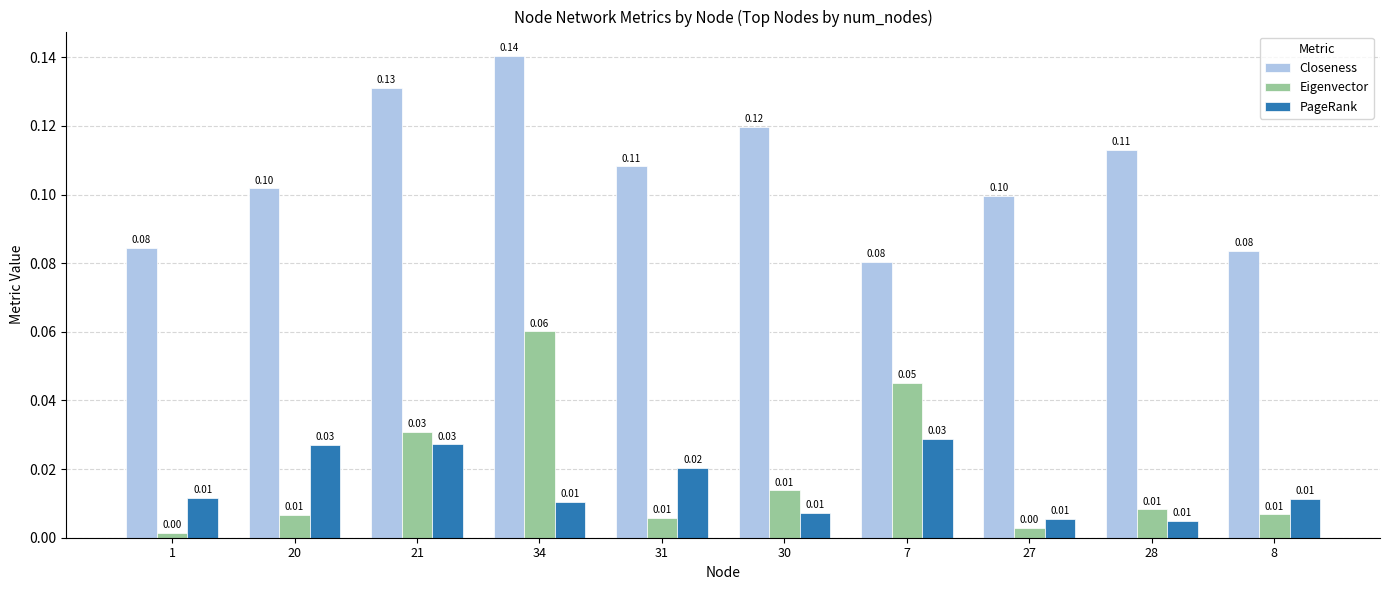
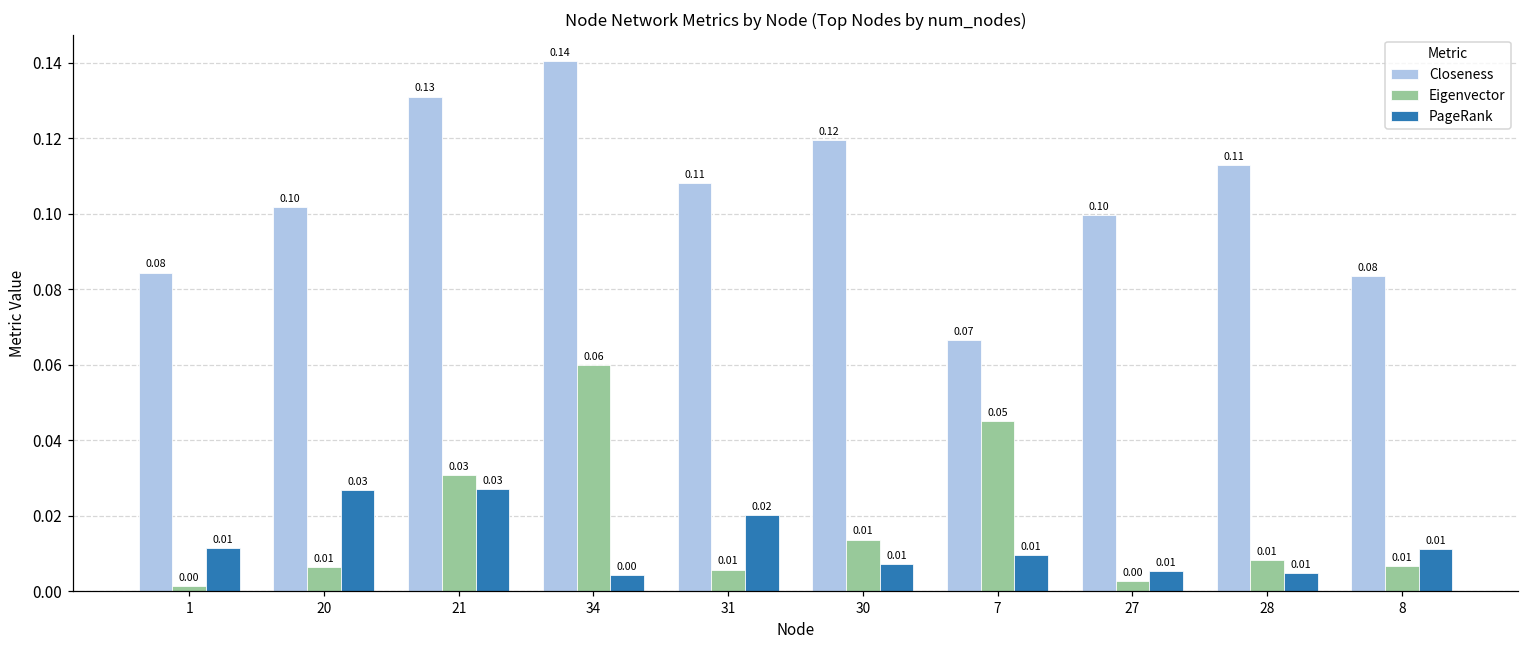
PageRank, 34: 0.01 -> 0.00
Closeness, 7: 0.08 -> 0.07
PageRank, 7: 0.03 -> 0.01
